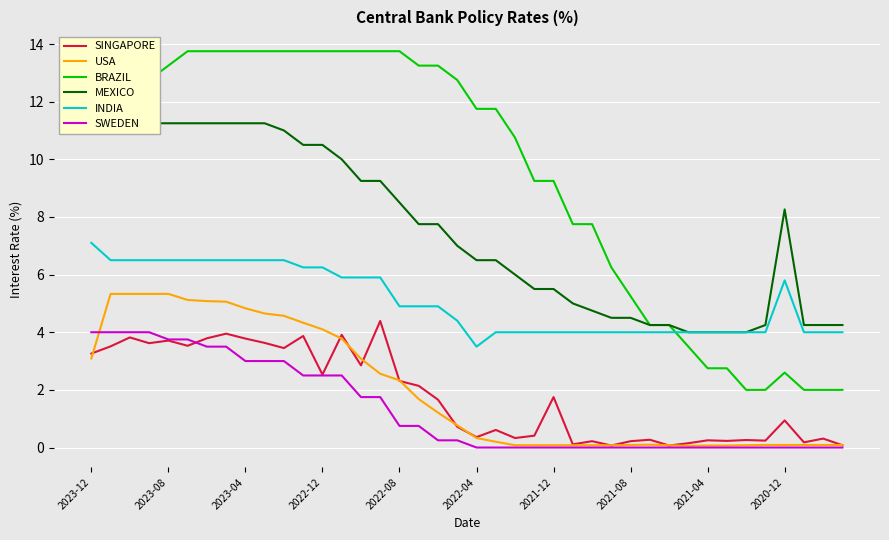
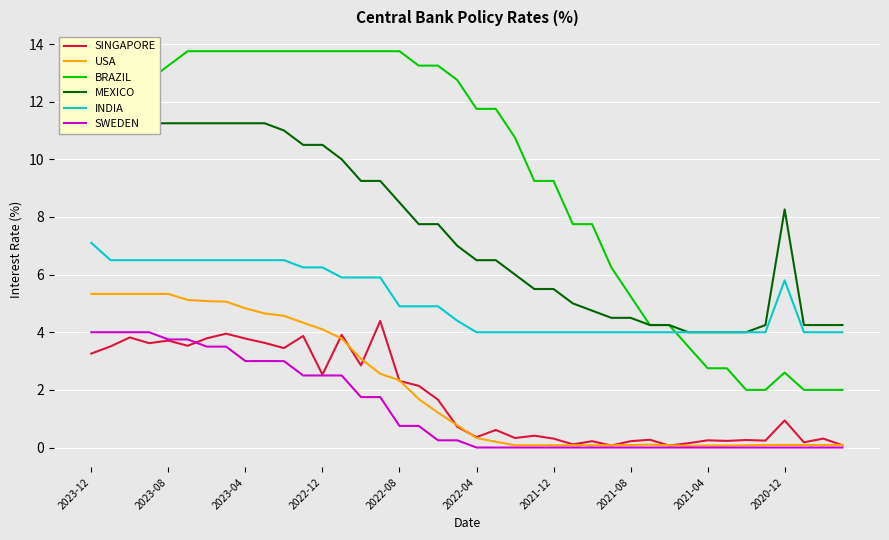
USA, 2023-12: 3.1 -> 5.3
INDIA, 2022-04: 3.5 -> 4.0
SINGAPORE, 2021-12: 1.8 -> 0.3
